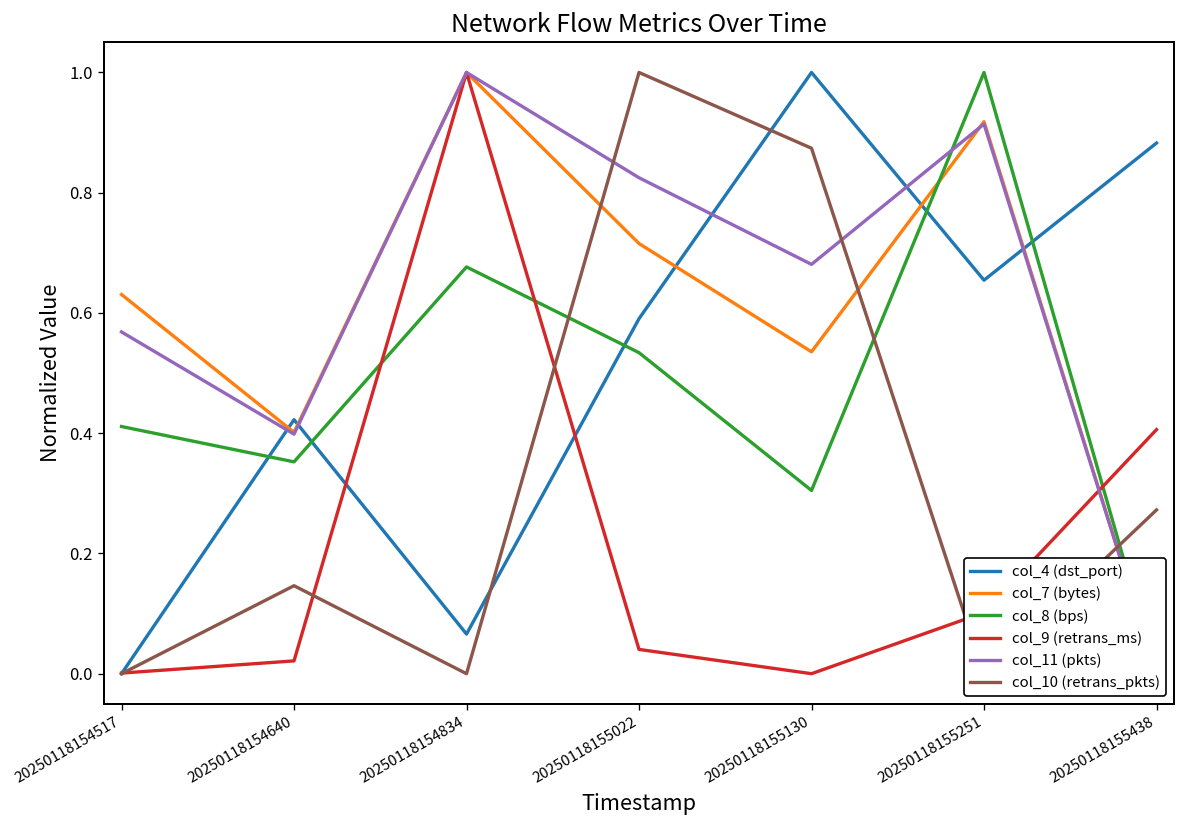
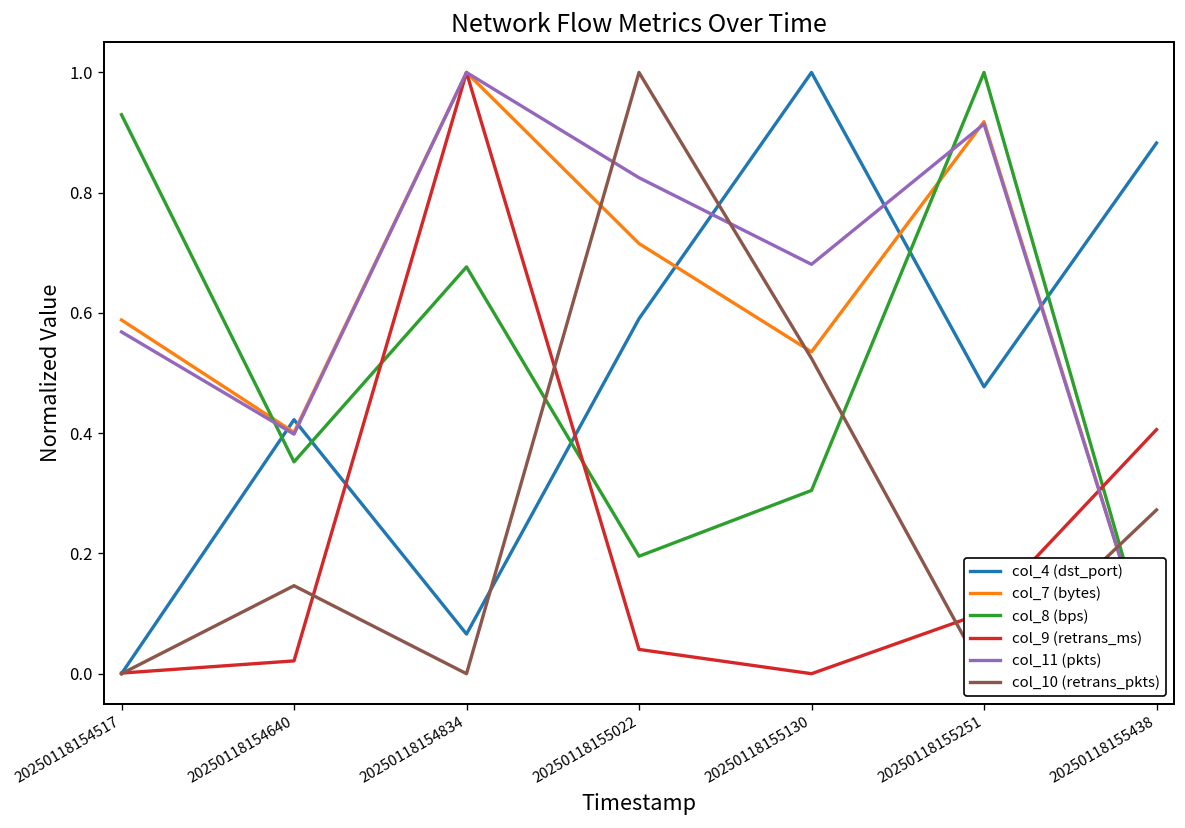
col_7 (bytes), 20250118154517: 0.63 -> 0.59
col_8 (bps), 20250118154517: 0.41 -> 0.93
col_8 (bps), 20250118155022: 0.53 -> 0.20
col_10 (retrans_pkts), 20250118155130: 0.87 -> 0.52
col_4 (dst_port), 20250118155251: 0.65 -> 0.48
